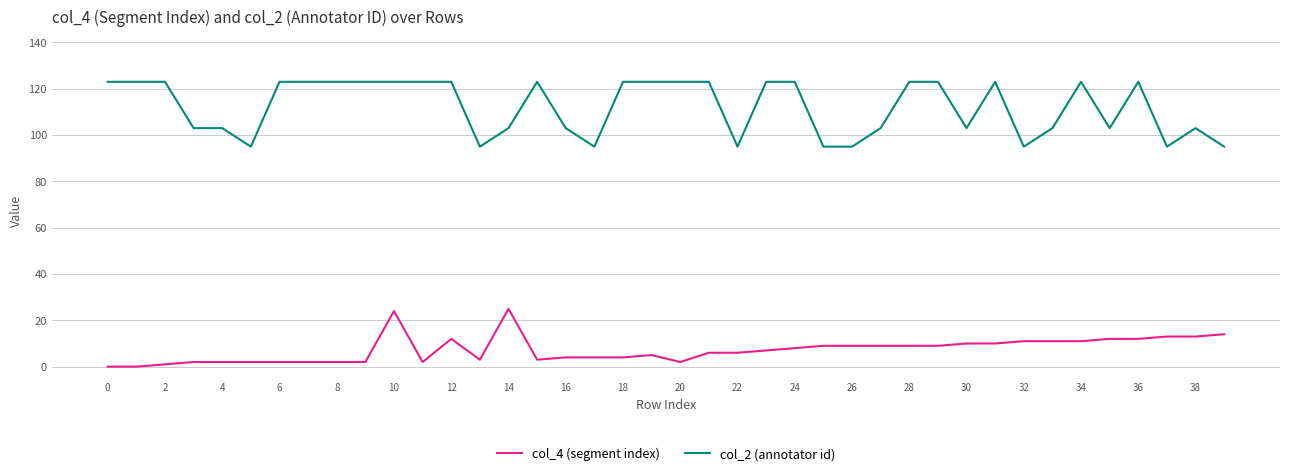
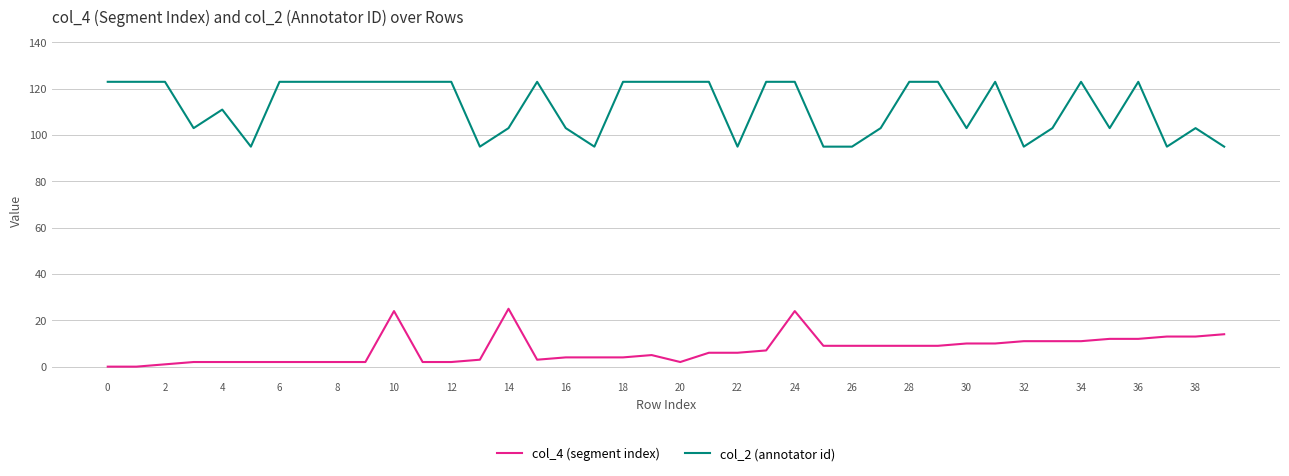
col_2 (annotator id), 4: 103 -> 111
col_4 (segment index), 12: 12 -> 2
col_4 (segment index), 24: 8 -> 24
